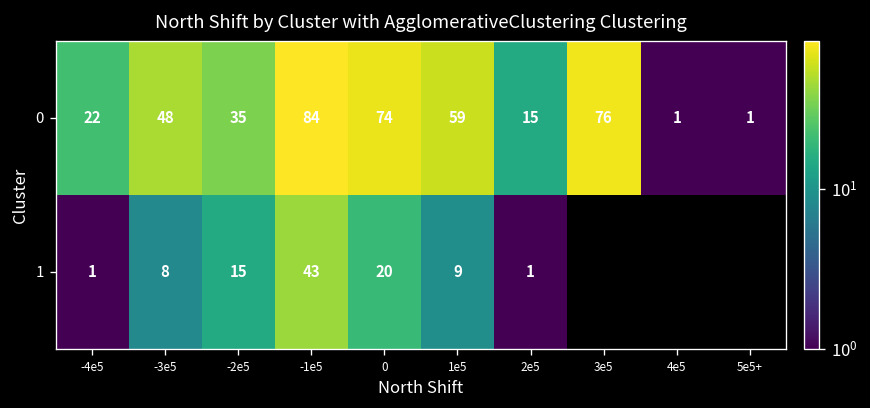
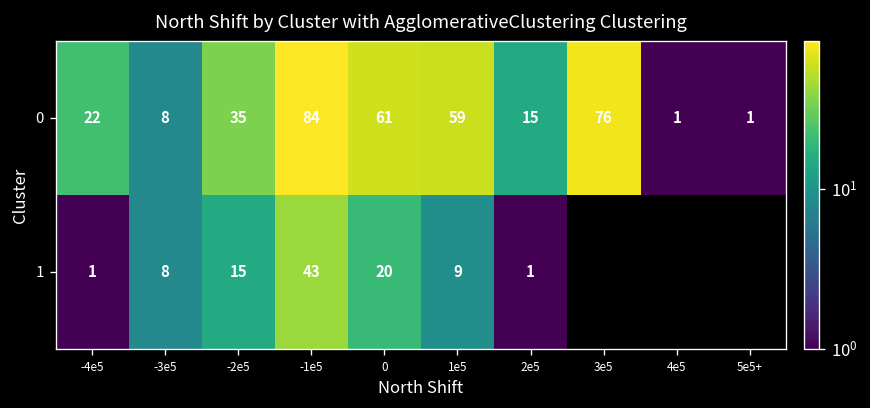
0, -3e5: 48 -> 8
0, 0: 74 -> 61
